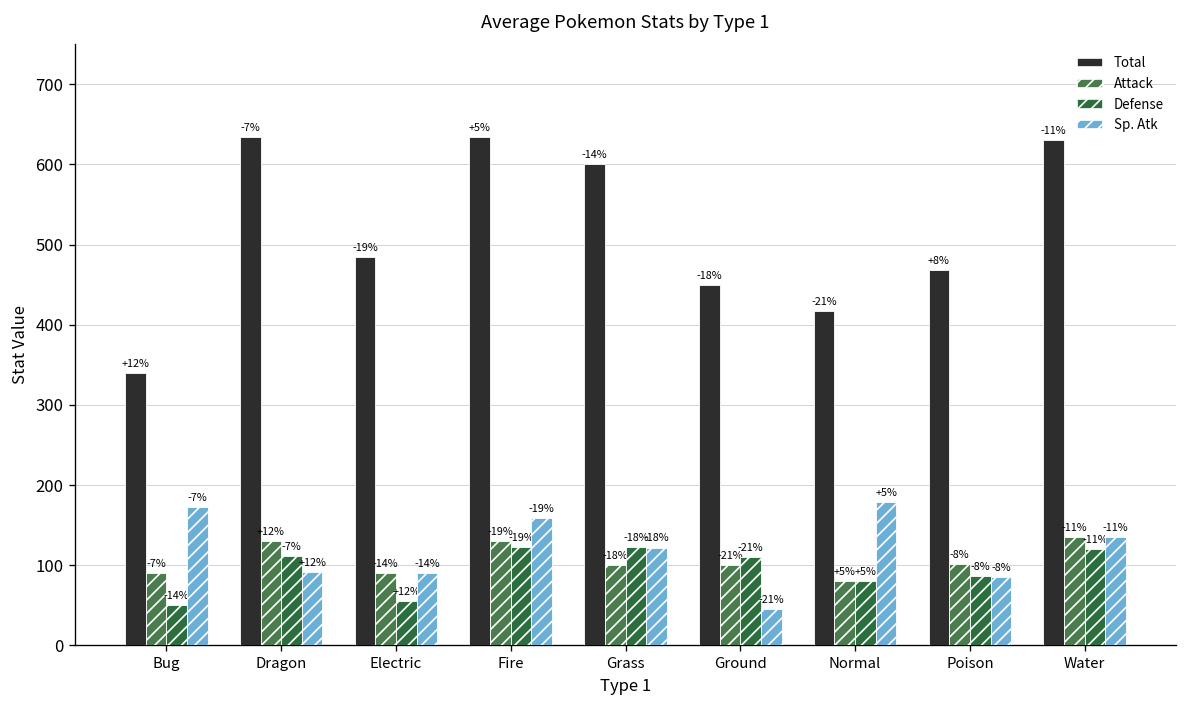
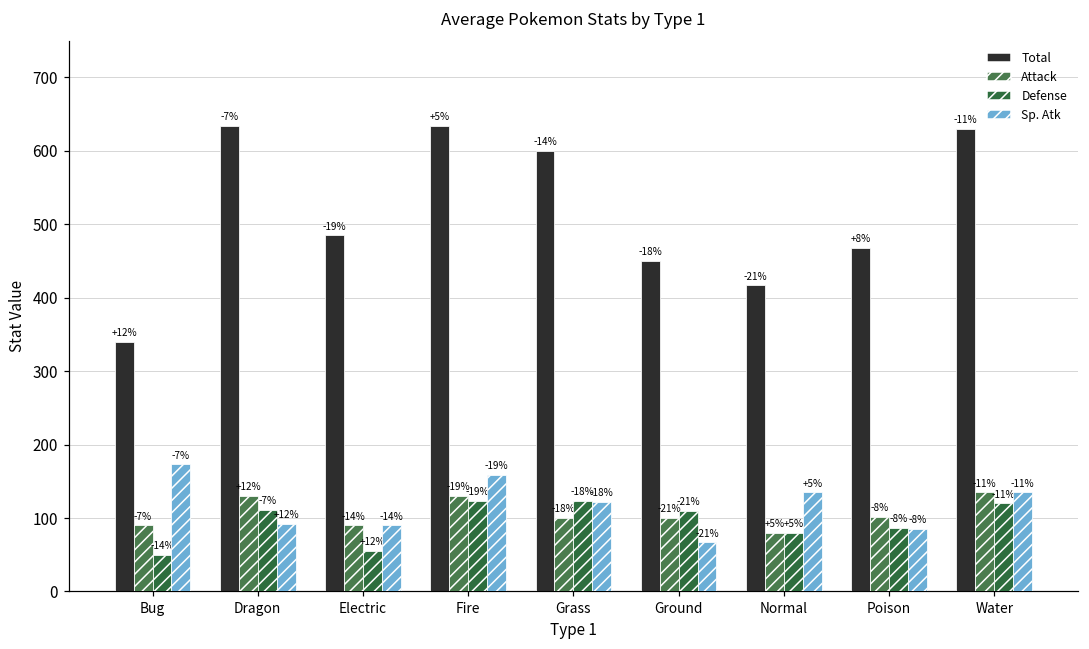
Sp. Atk, Ground: 50 -> 70
Sp. Atk, Normal: 180 -> 140
